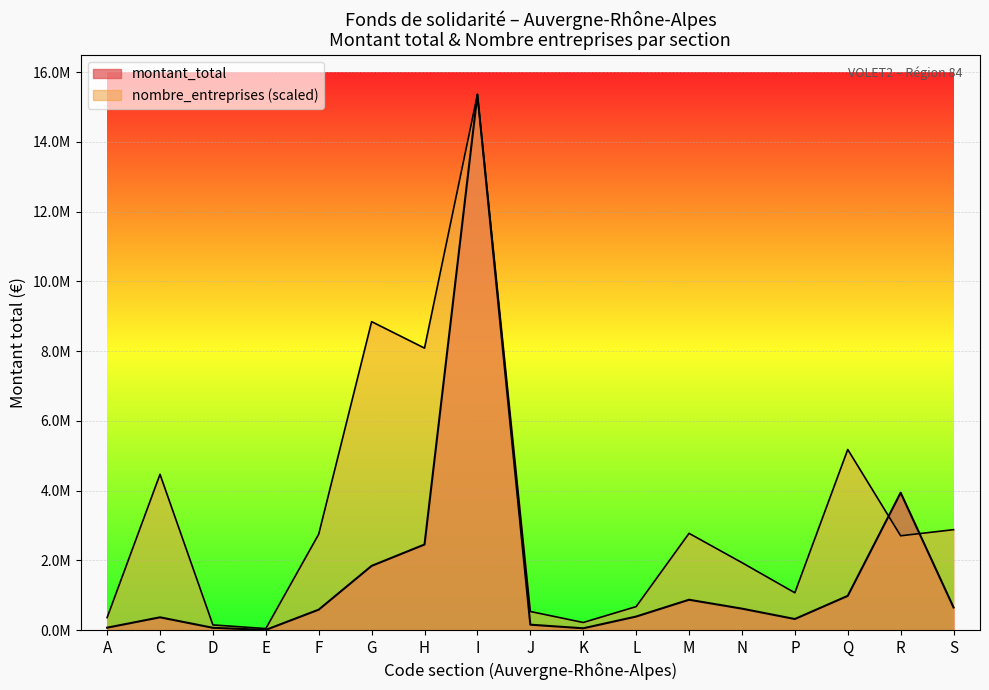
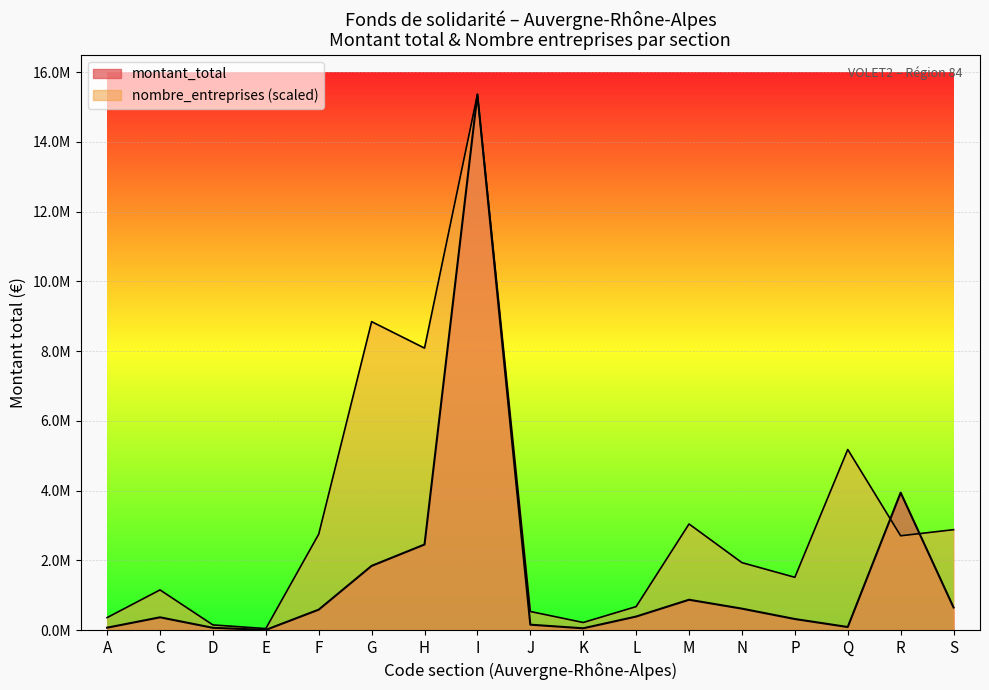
nombre_entreprises (scaled), C: 4500000 -> 1200000
nombre_entreprises (scaled), M: 2800000 -> 3000000
nombre_entreprises (scaled), P: 1100000 -> 1500000
montant_total, Q: 1000000 -> 100000
